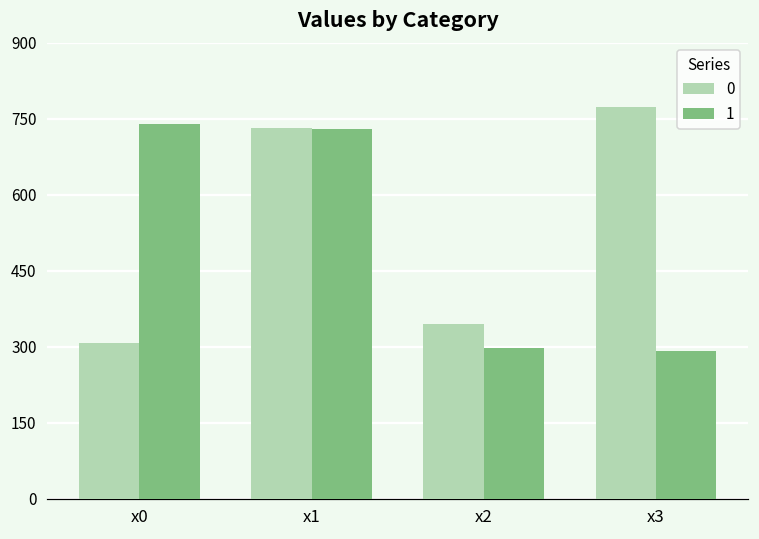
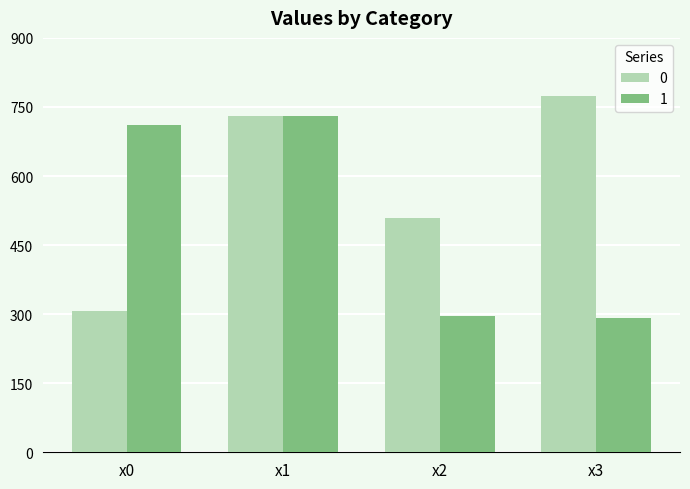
1, x0: 740 -> 710
0, x2: 340 -> 510
